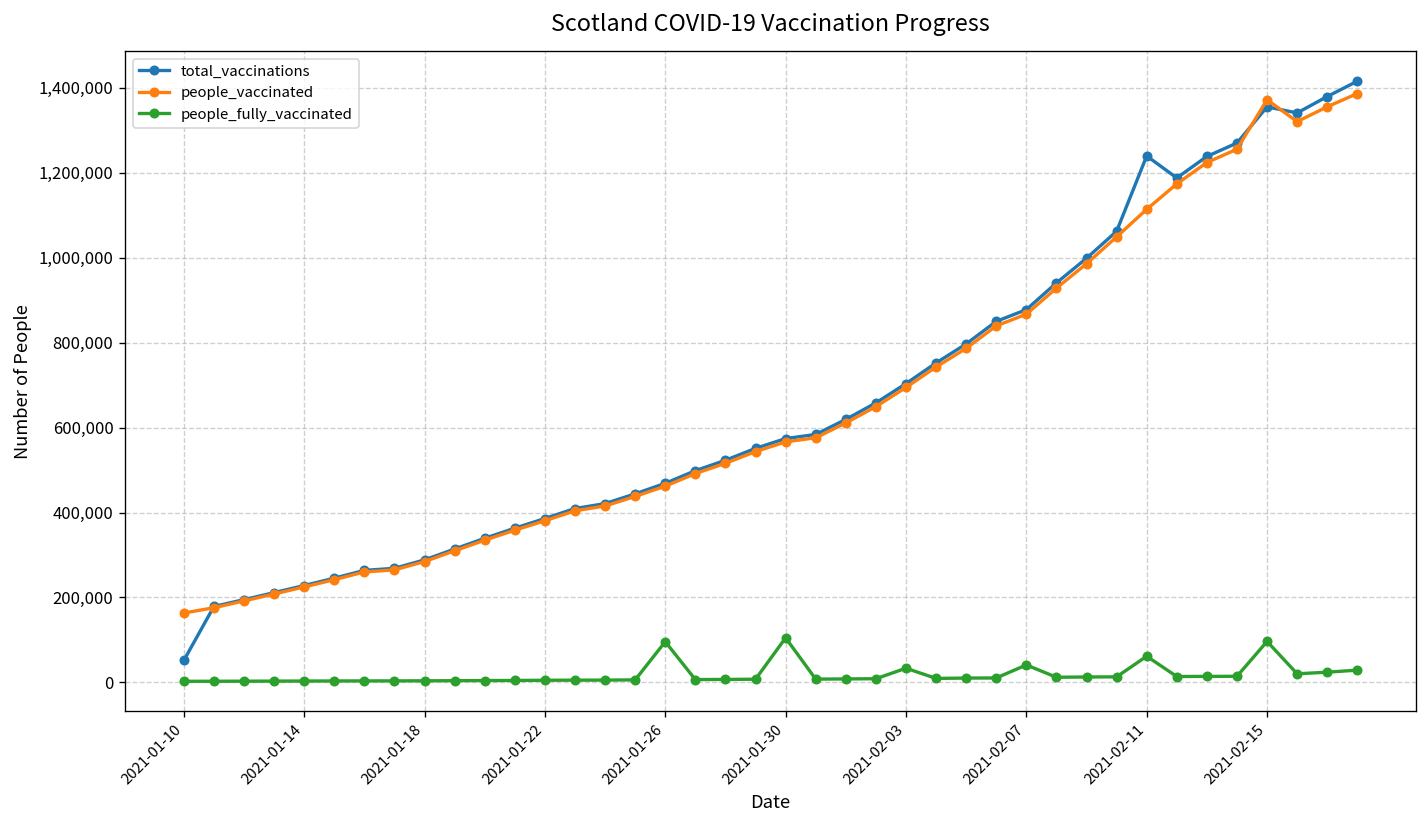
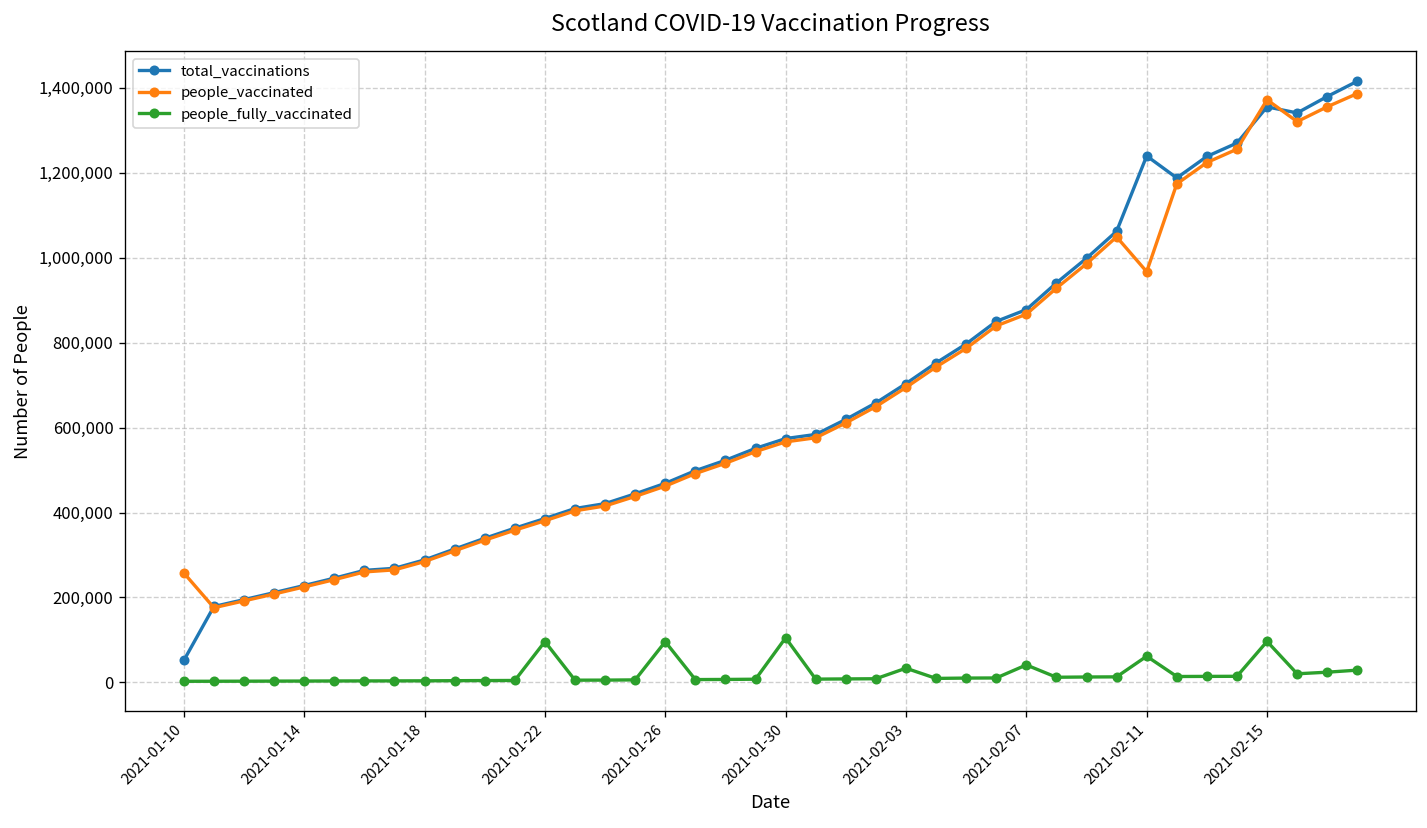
people_vaccinated, 2021-01-10: 160,000 -> 260,000
people_fully_vaccinated, 2021-01-22: 10,000 -> 100,000
people_vaccinated, 2021-02-11: 1,110,000 -> 970,000
